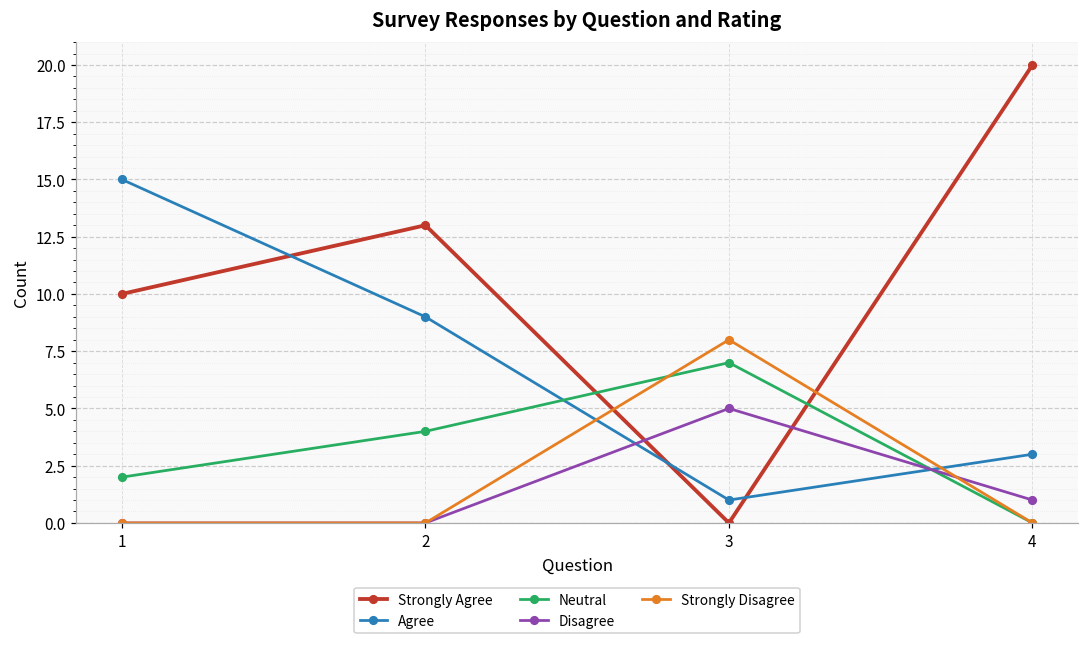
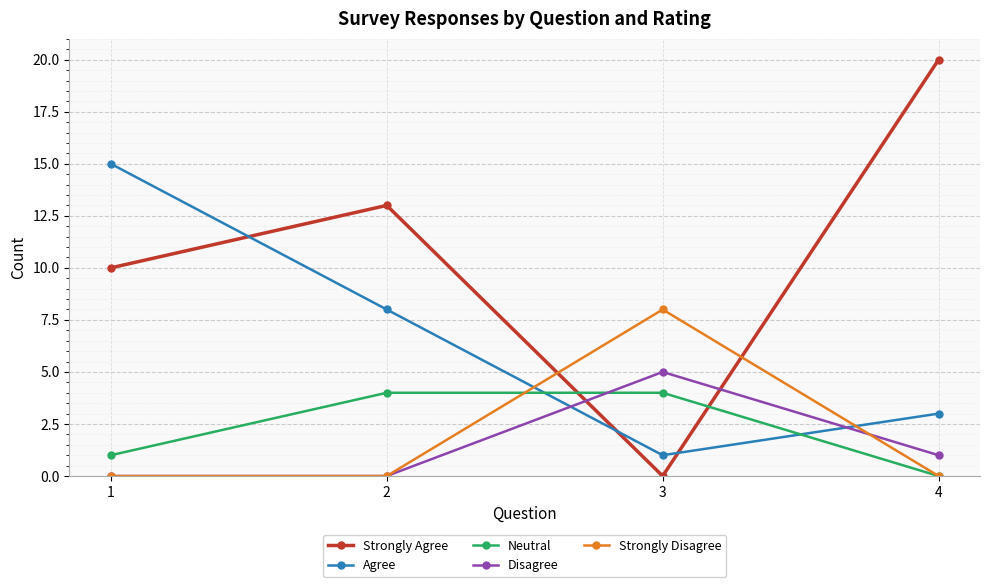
Neutral, 1: 2 -> 1
Agree, 2: 9 -> 8
Neutral, 3: 7 -> 4
